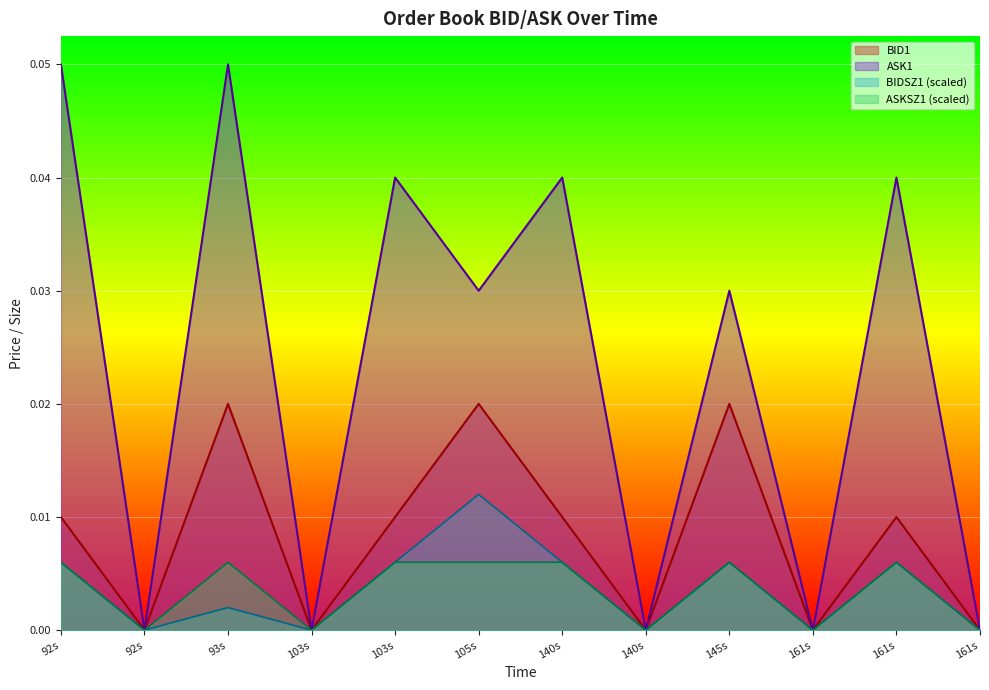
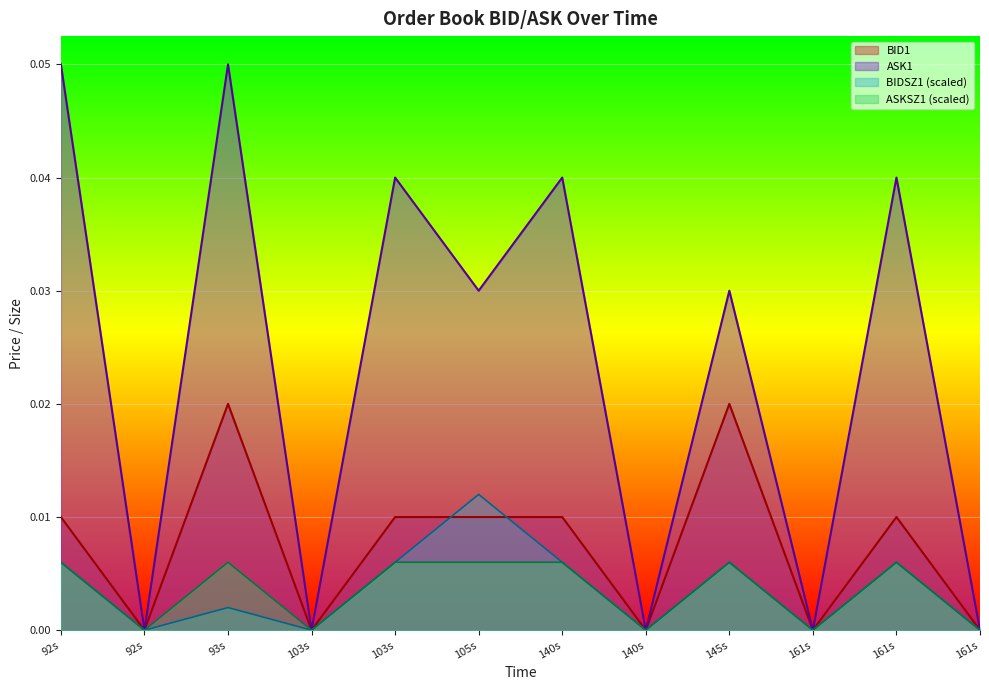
BID1, 105s: 0.02 -> 0.01
